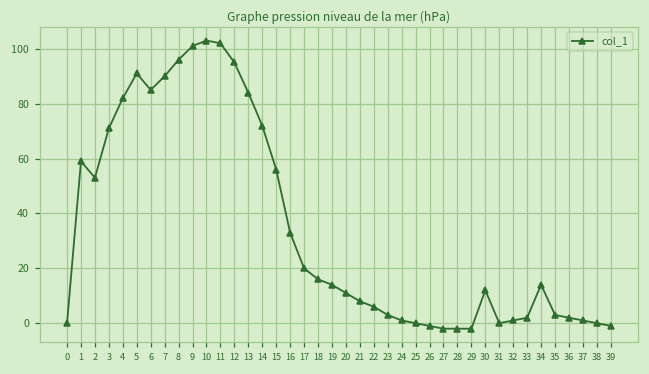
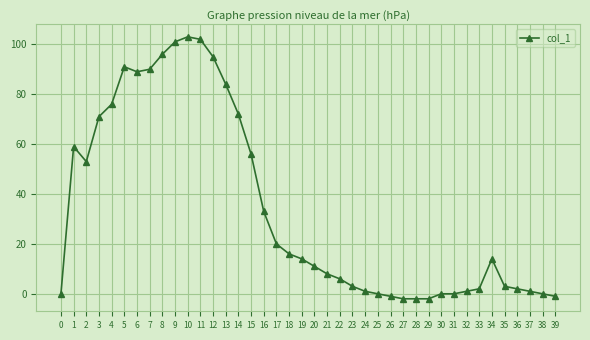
4: 82 -> 76
6: 85 -> 89
30: 12 -> 0
